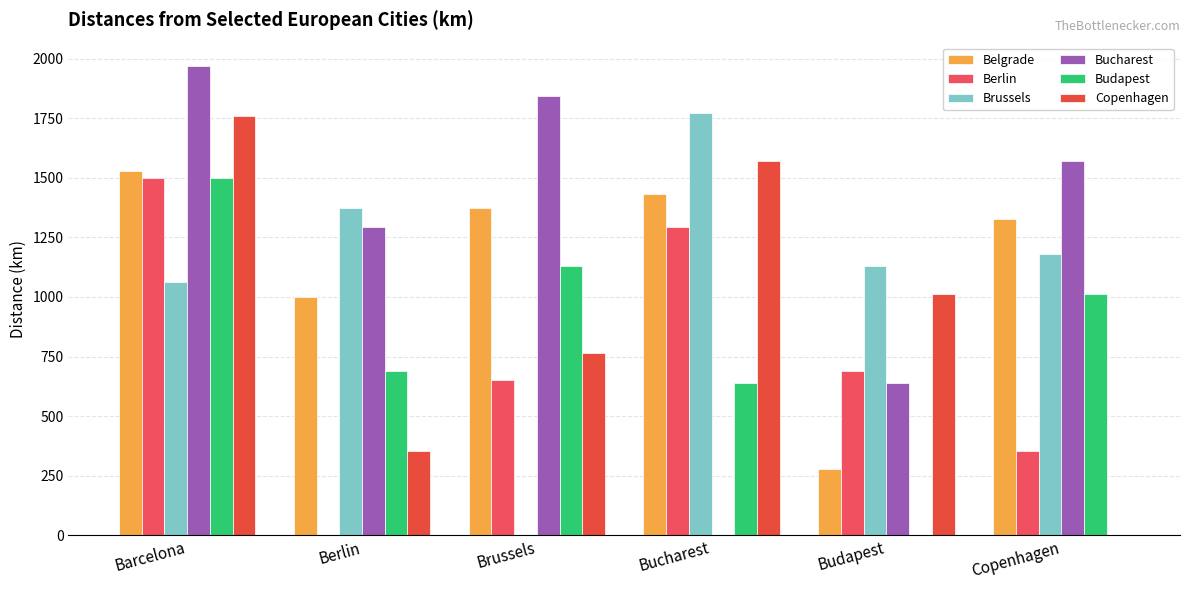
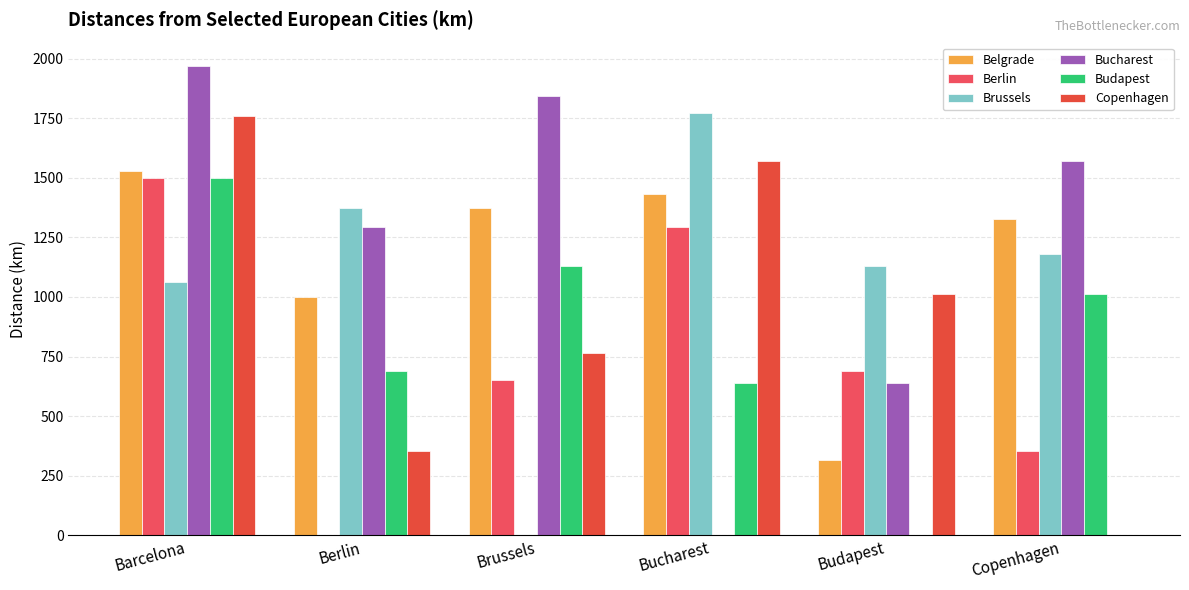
Belgrade, Budapest: 280 -> 320
